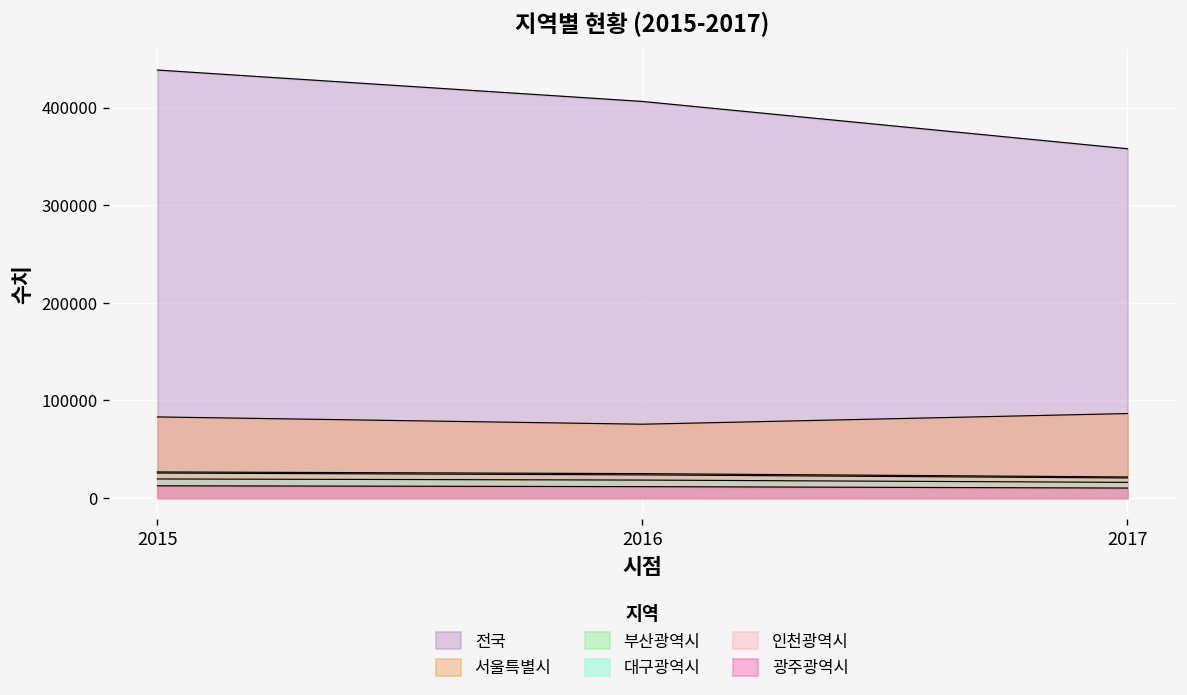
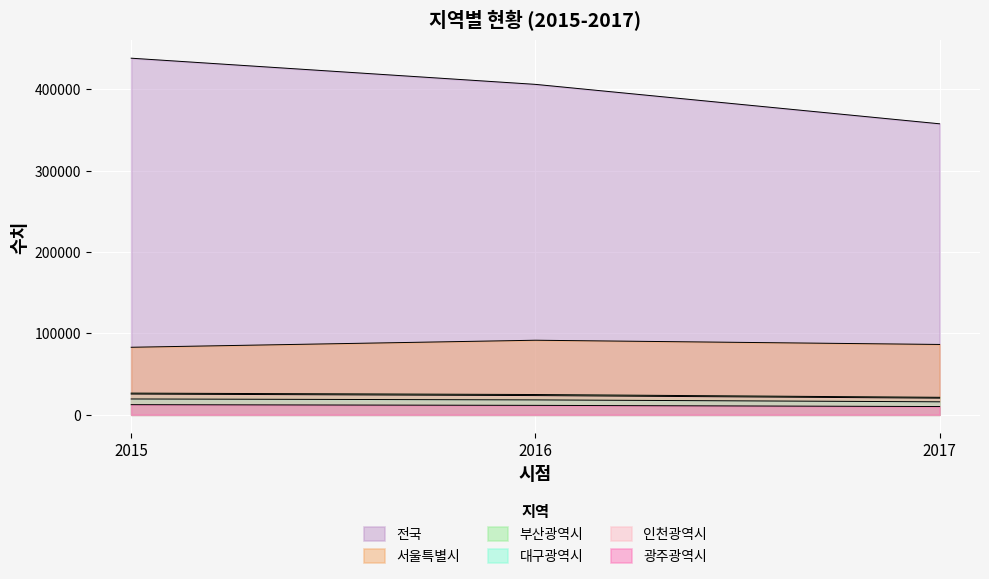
서울특별시, 2016: 80000 -> 90000
